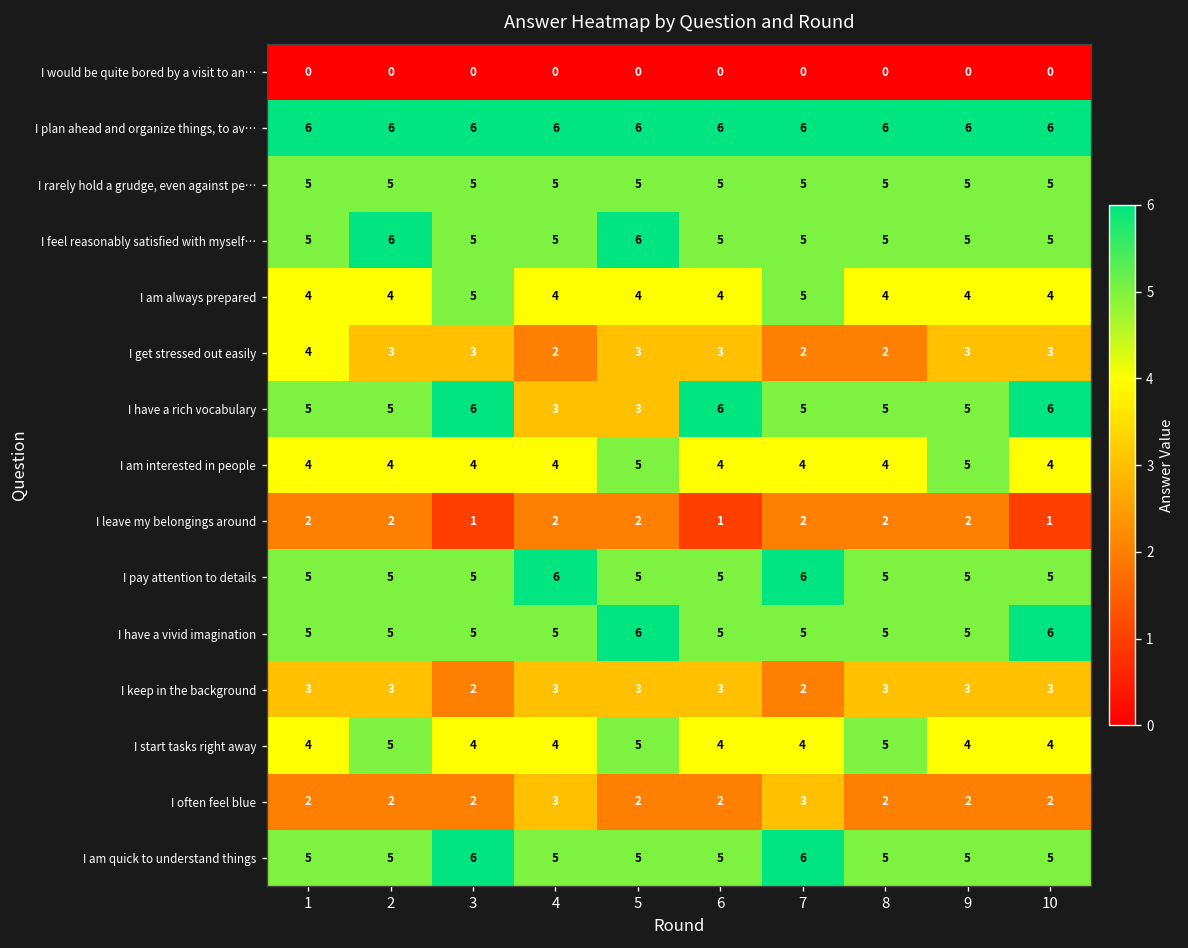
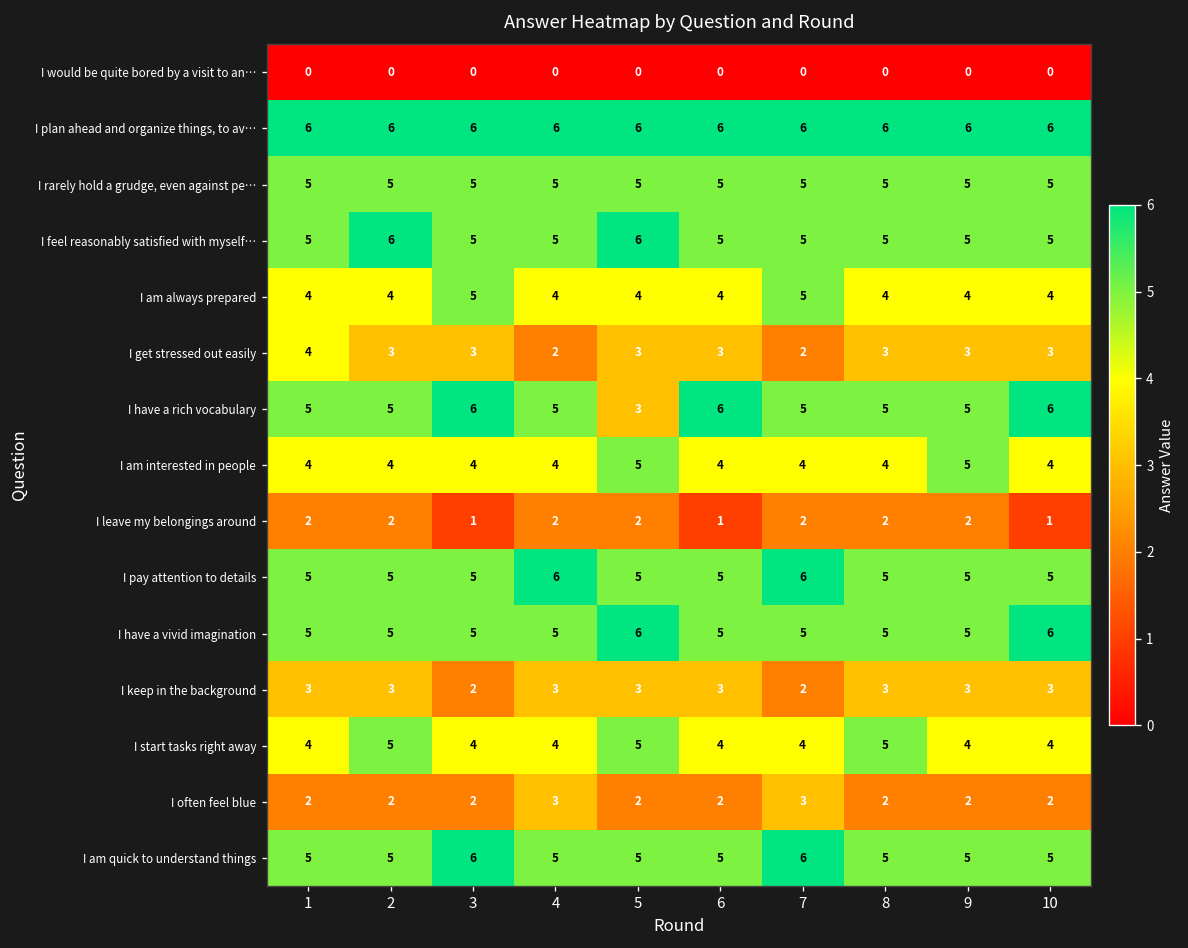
I get stressed out easily, 8: 2 -> 3
I have a rich vocabulary, 4: 3 -> 5
